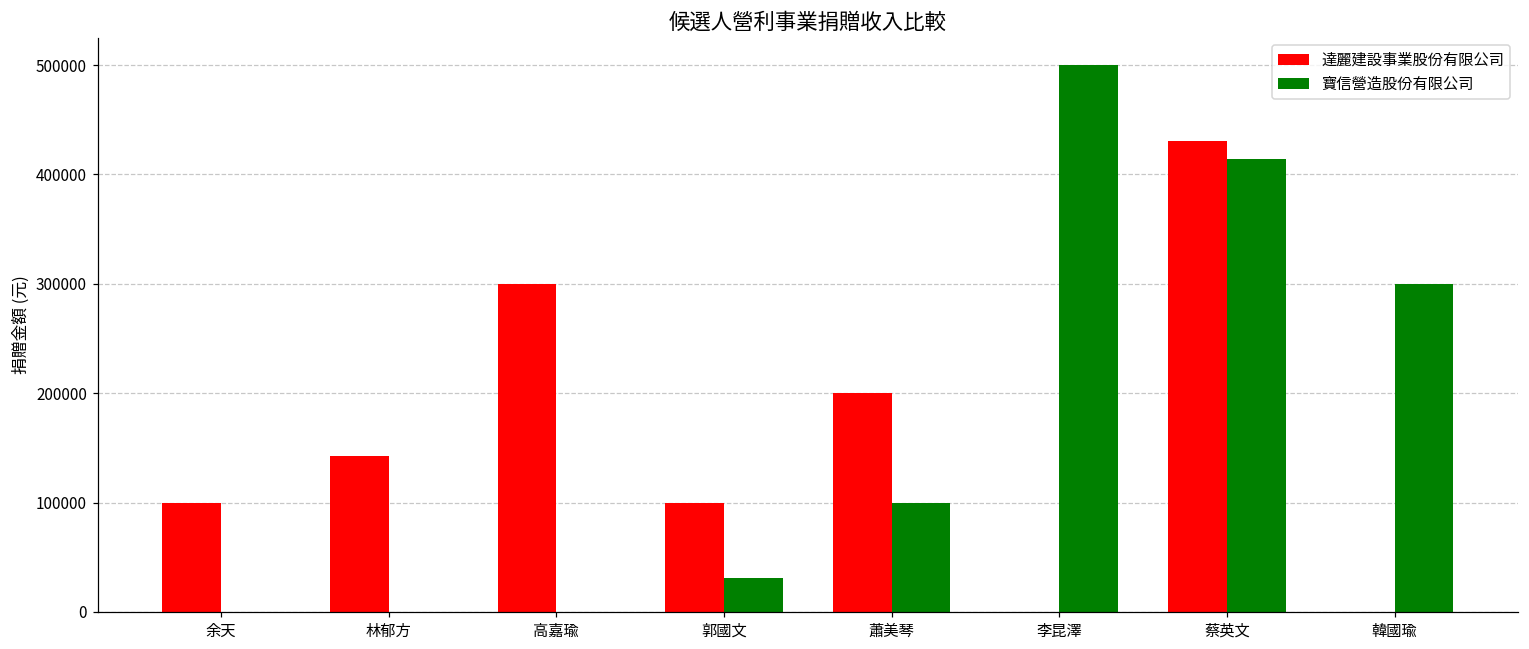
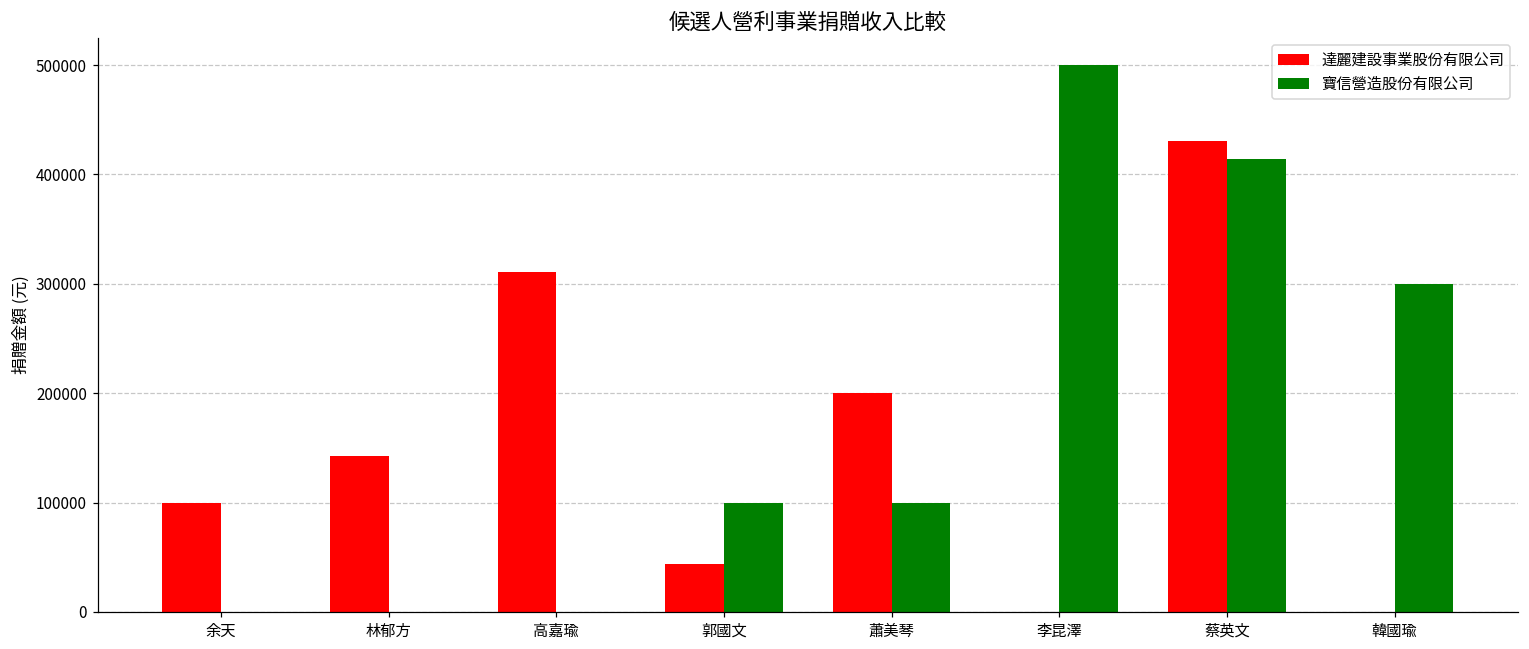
達麗建設事業股份有限公司, 高嘉瑜: 300000 -> 310000
達麗建設事業股份有限公司, 郭國文: 100000 -> 40000
寶信營造股份有限公司, 郭國文: 30000 -> 100000
